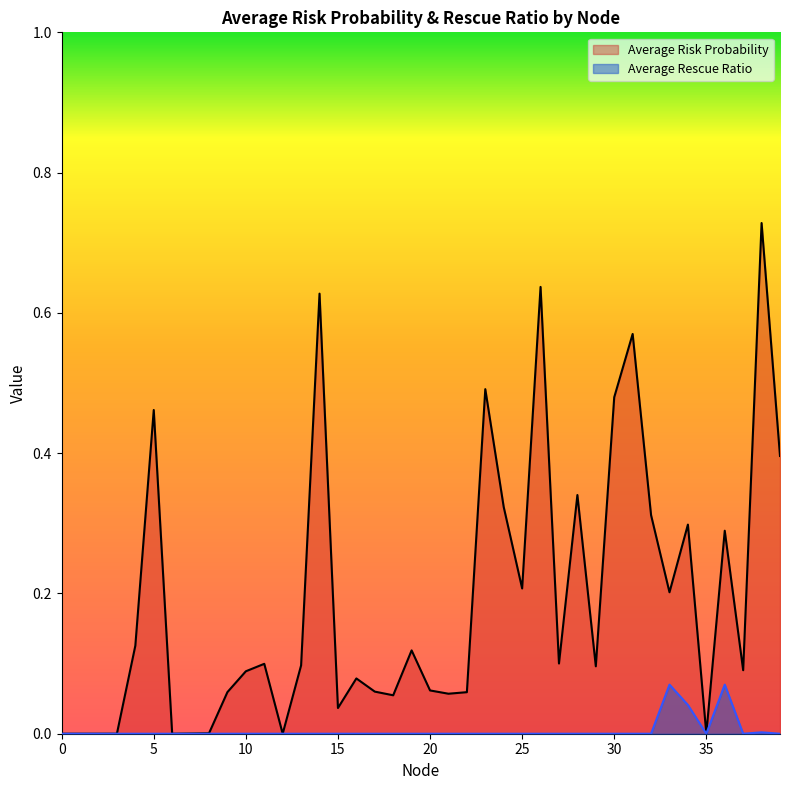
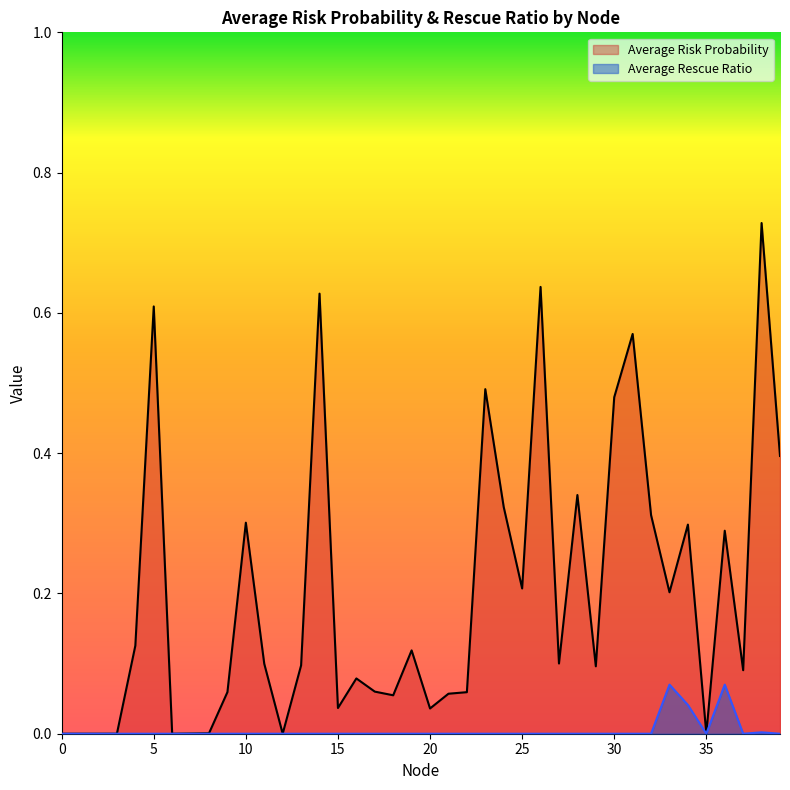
Average Risk Probability, 5: 0.46 -> 0.61
Average Risk Probability, 10: 0.09 -> 0.30
Average Risk Probability, 20: 0.06 -> 0.04
